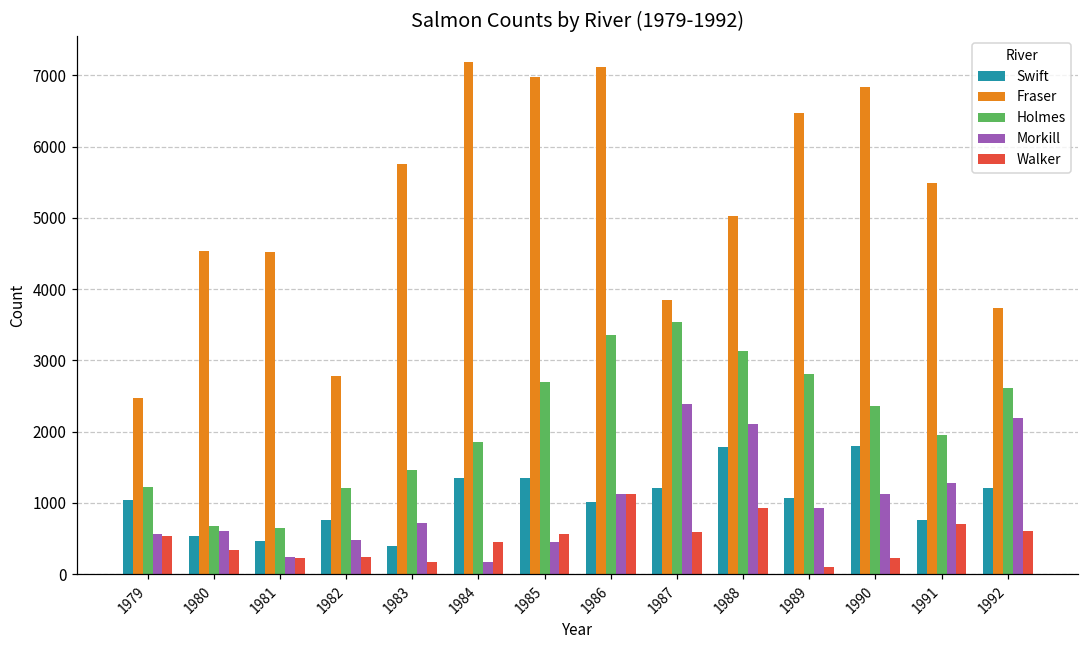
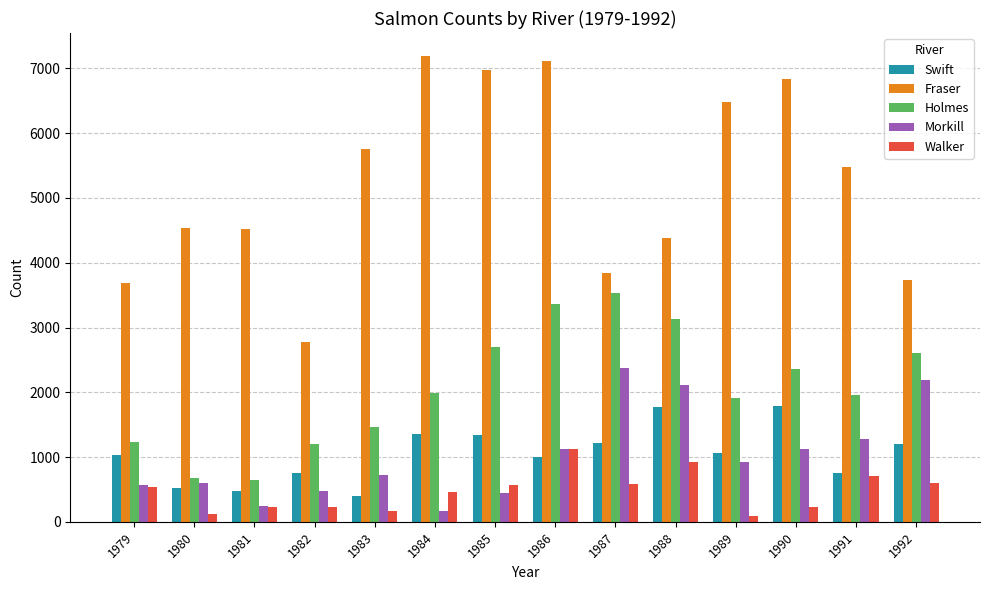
Fraser, 1979: 2500 -> 3700
Walker, 1980: 300 -> 100
Holmes, 1984: 1900 -> 2000
Fraser, 1988: 5000 -> 4400
Holmes, 1989: 2800 -> 1900
